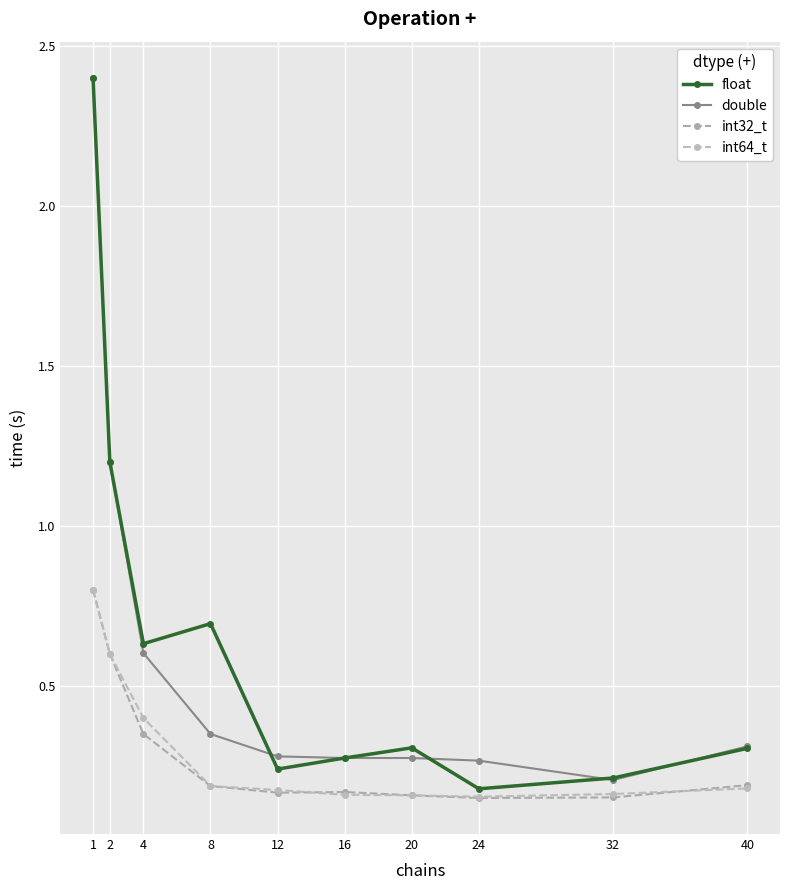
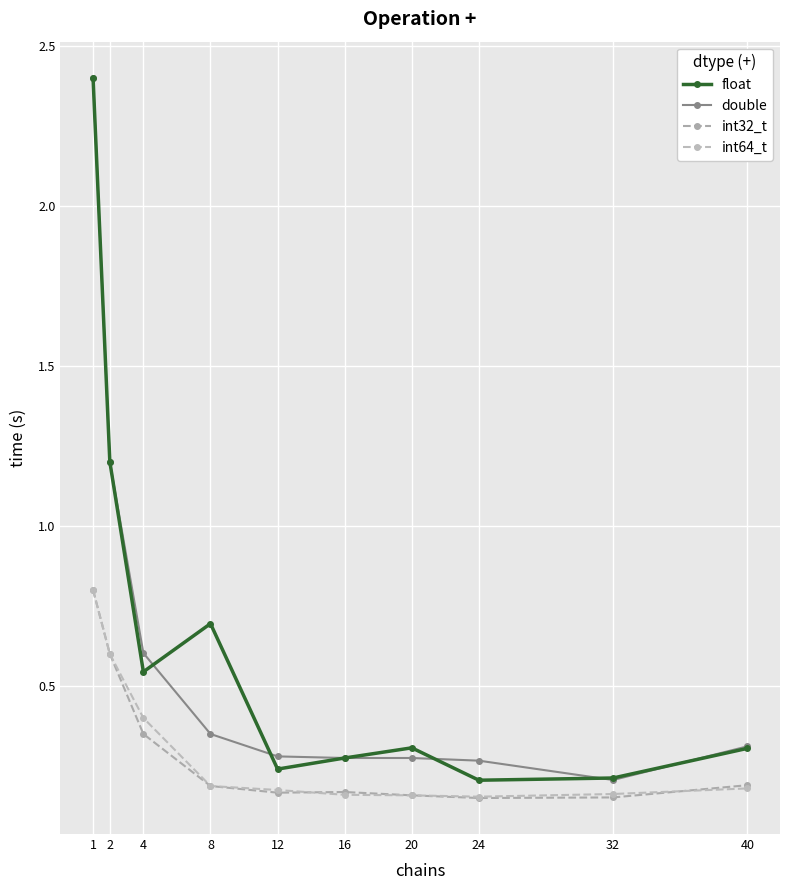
float, 4: 0.63 -> 0.54
float, 24: 0.18 -> 0.21
